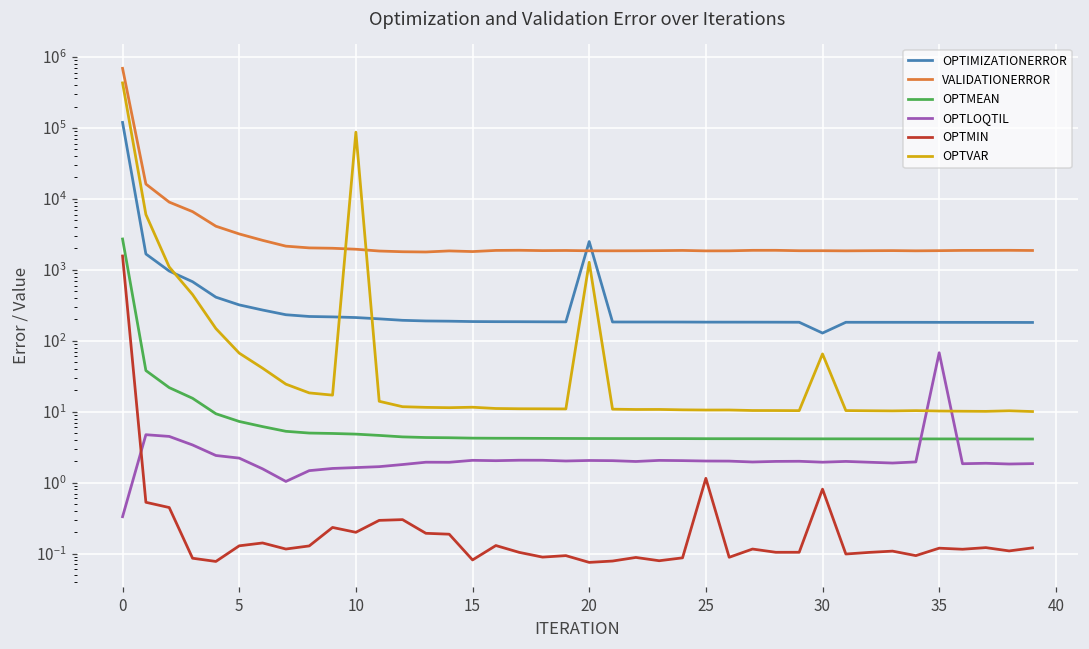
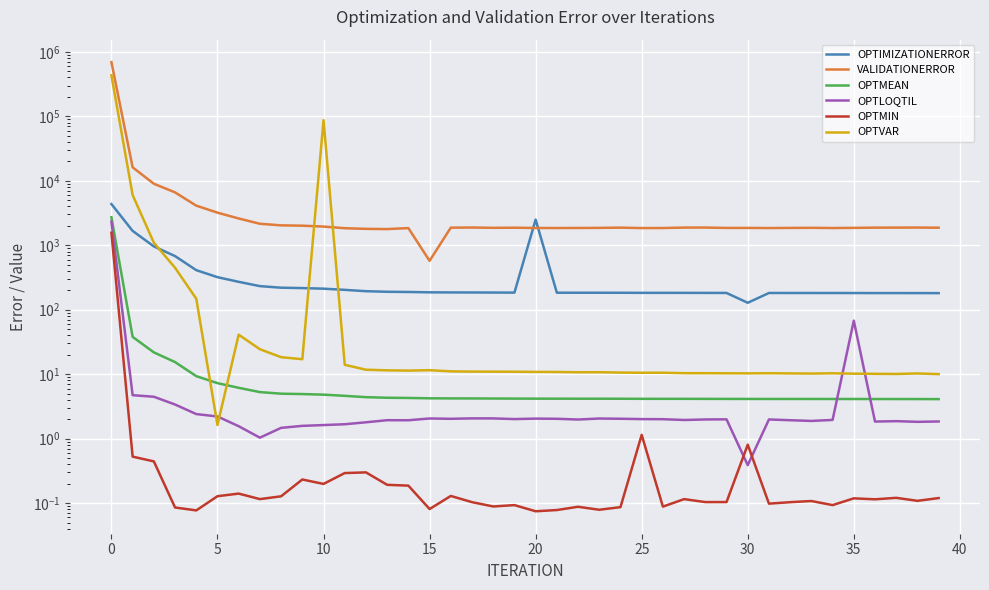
OPTIMIZATIONERROR, 0: 120000 -> 4000
OPTLOQTIL, 0: 0.3 -> 2300
OPTVAR, 5: 70 -> 1.6
VALIDATIONERROR, 15: 1800 -> 600
OPTVAR, 20: 1300 -> 11
OPTLOQTIL, 30: 1.9 -> 0.4
OPTVAR, 30: 70 -> 10
